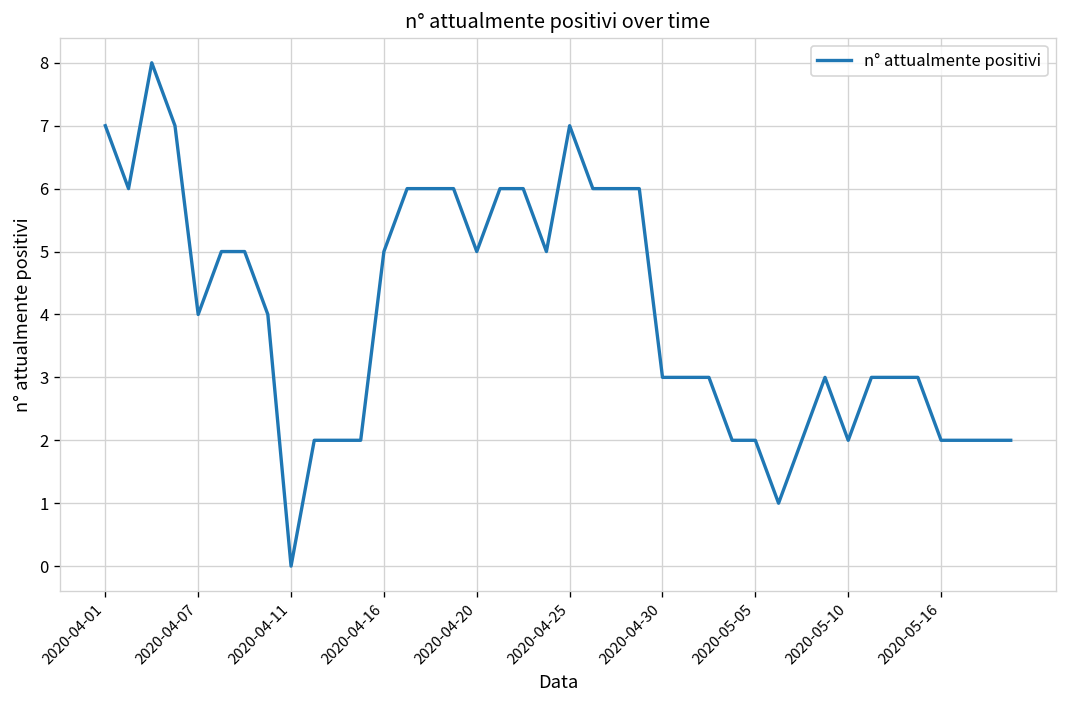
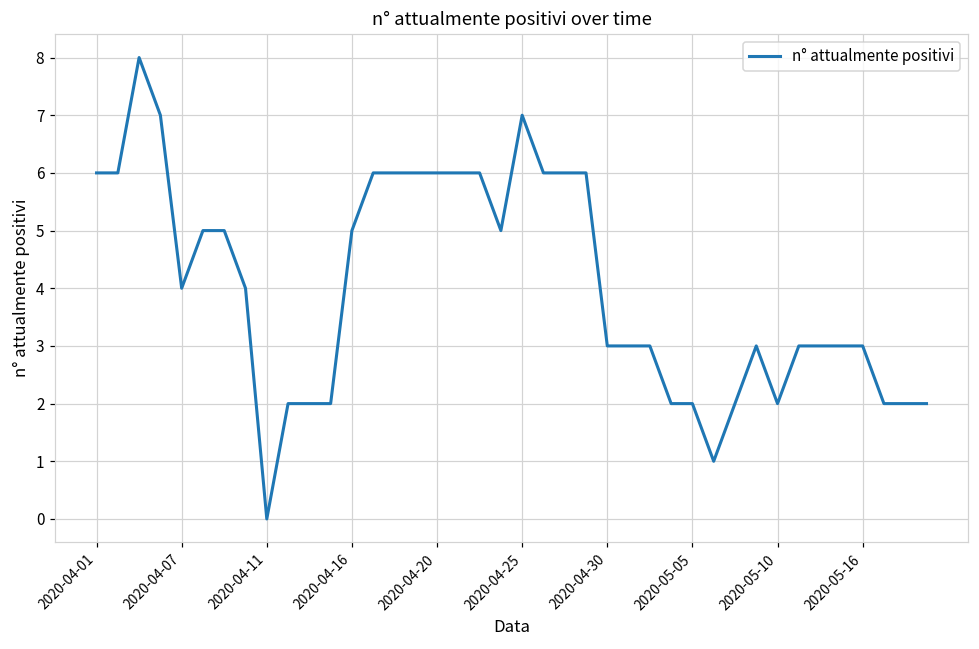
2020-04-01: 7 -> 6
2020-04-20: 5 -> 6
2020-05-16: 2 -> 3
